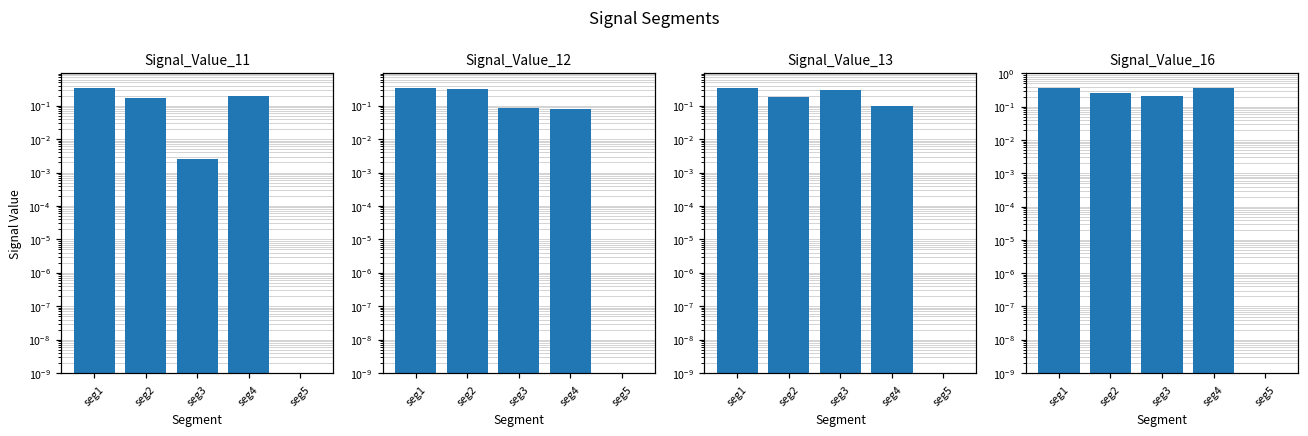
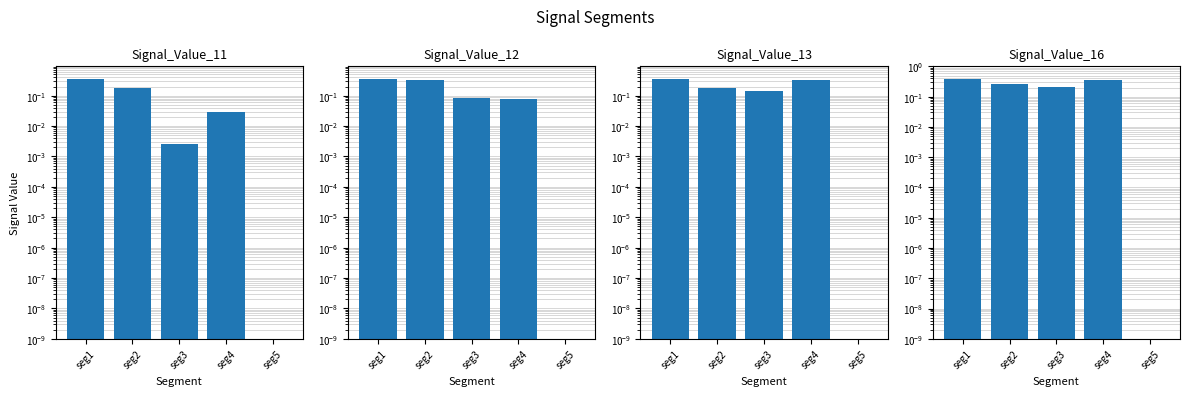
Signal_Value_11, seg4: 0.2 -> 0.03
Signal_Value_13, seg3: 0.3 -> 0.1
Signal_Value_13, seg4: 0.10 -> 0.3
